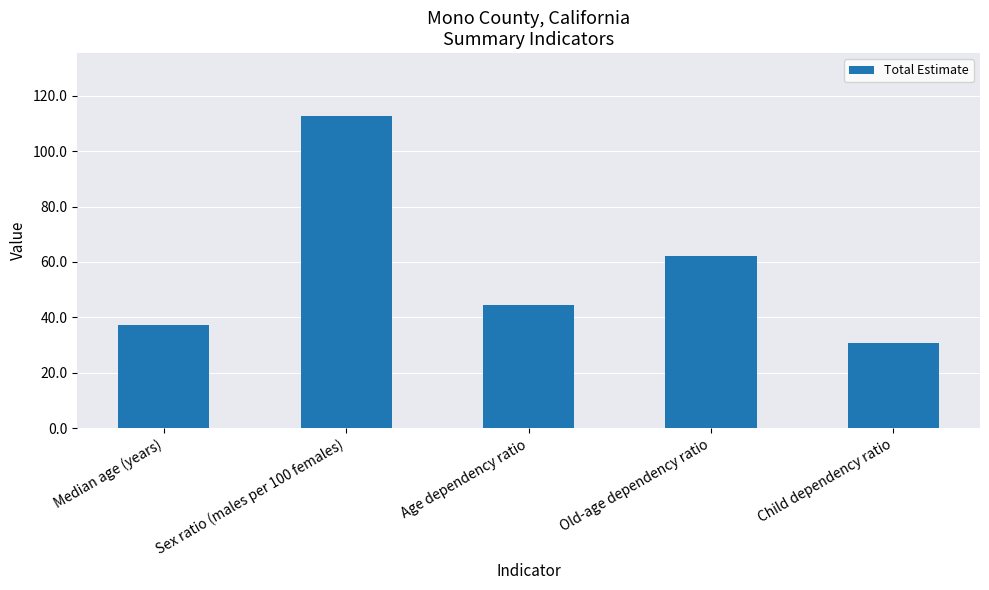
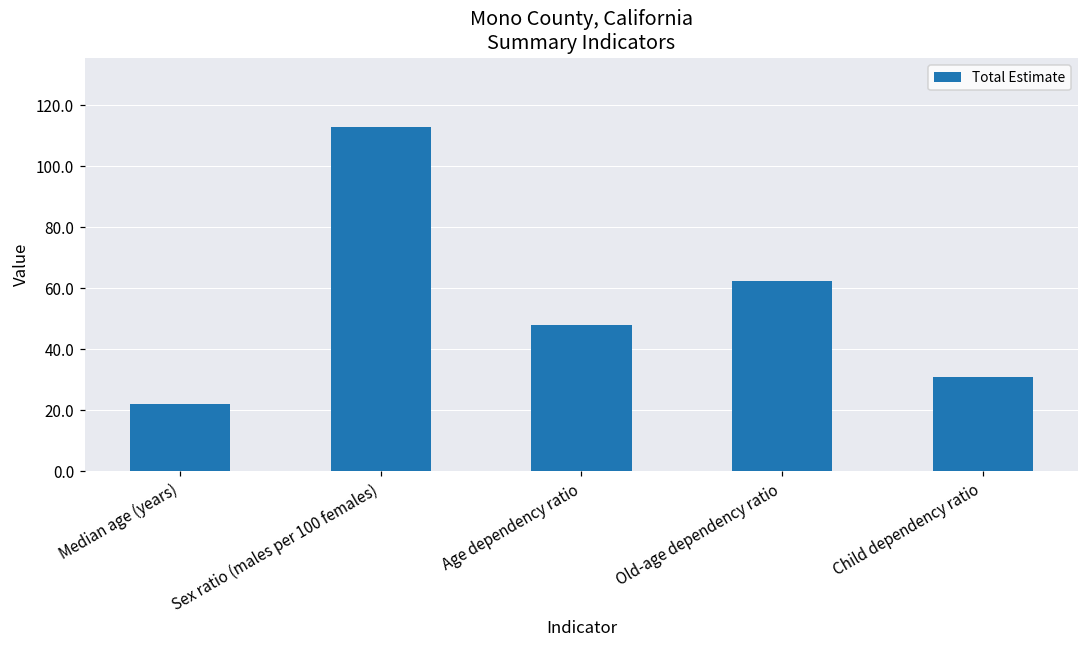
Median age (years): 37 -> 22
Age dependency ratio: 45 -> 48
